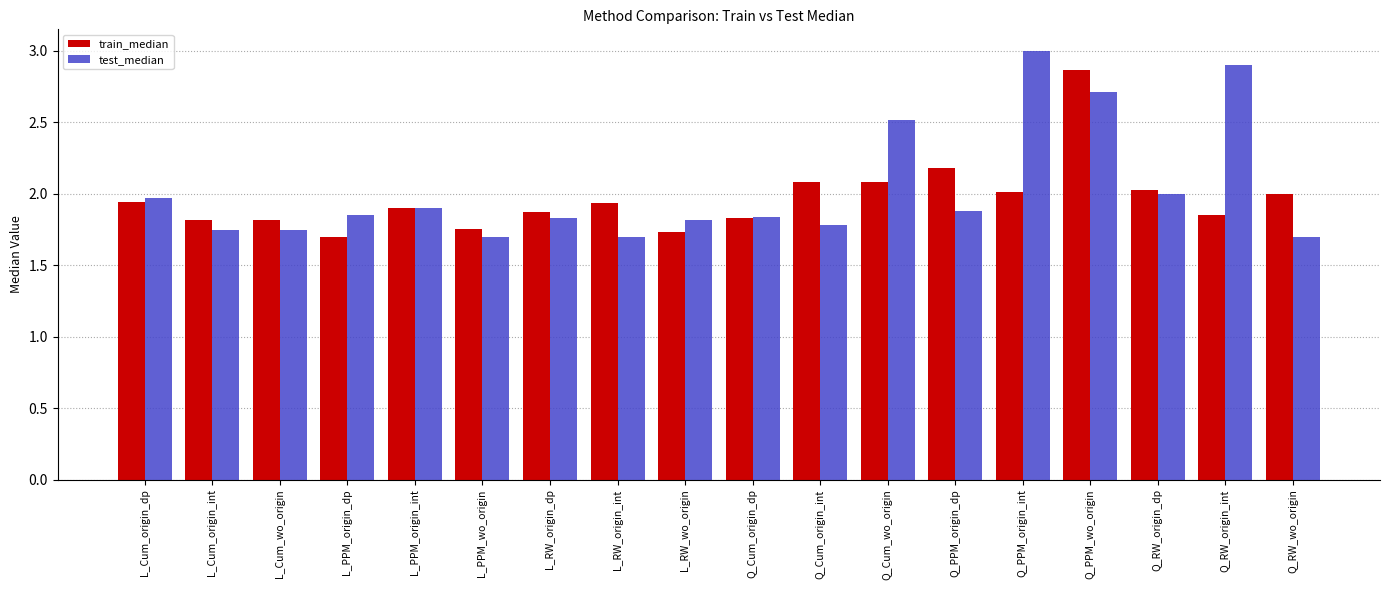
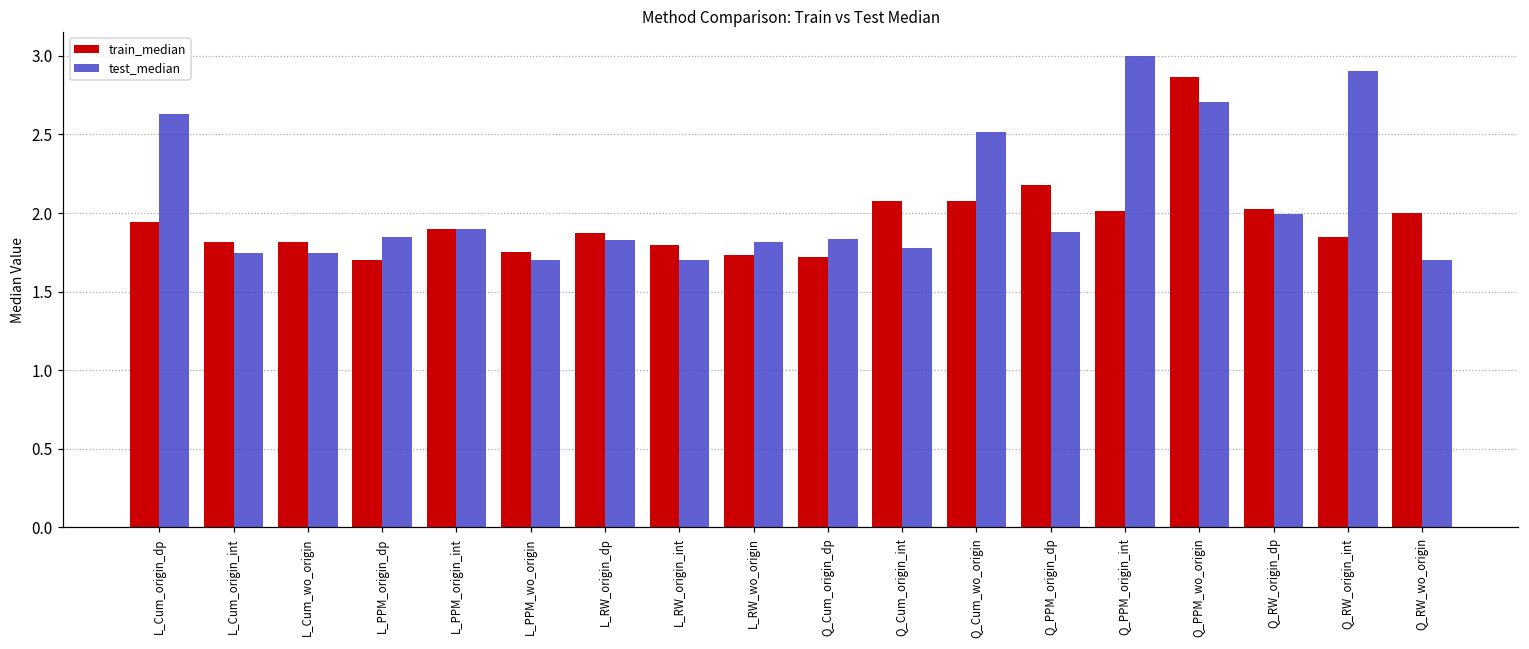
test_median, L_Cum_origin_dp: 1.97 -> 2.63
train_median, L_RW_origin_int: 1.94 -> 1.80
train_median, Q_Cum_origin_dp: 1.83 -> 1.72
